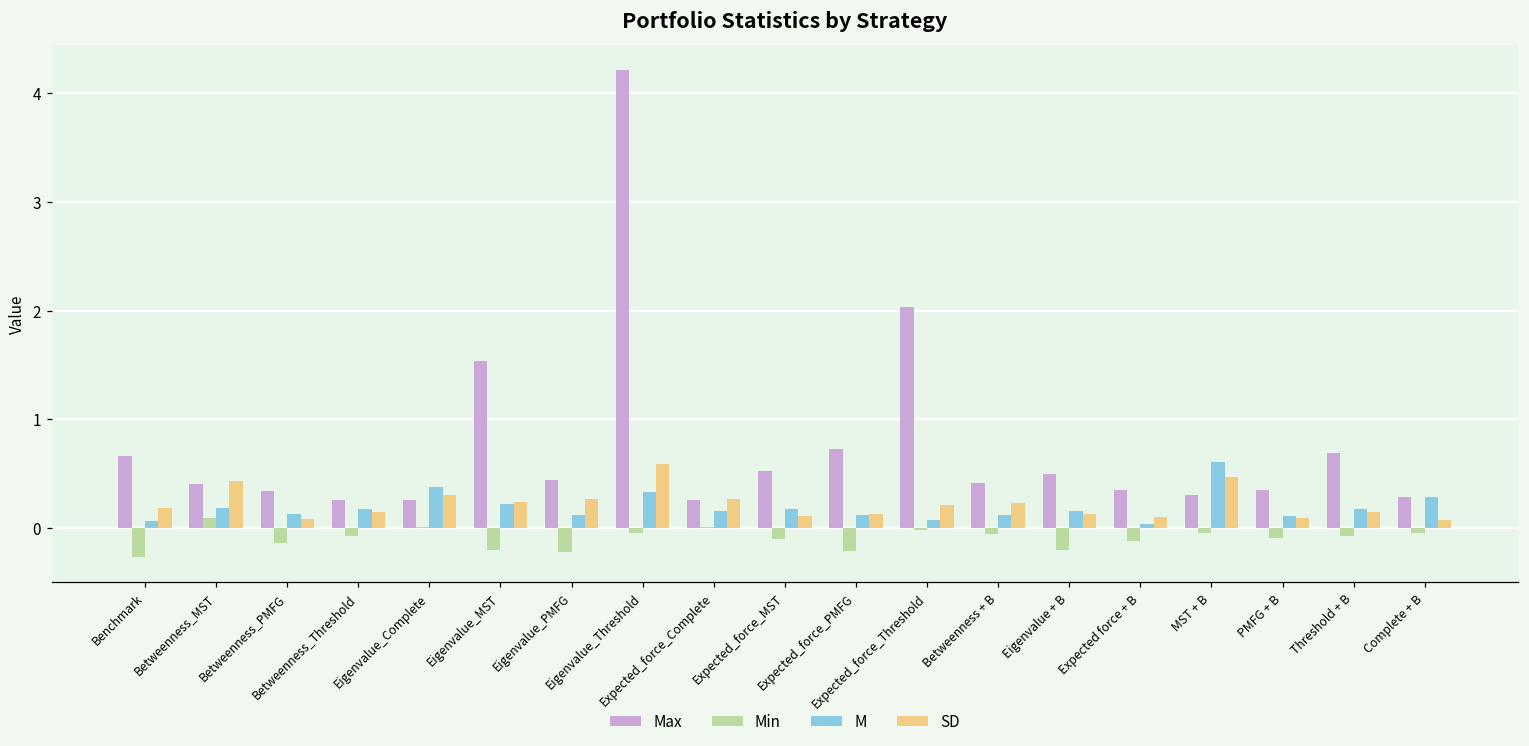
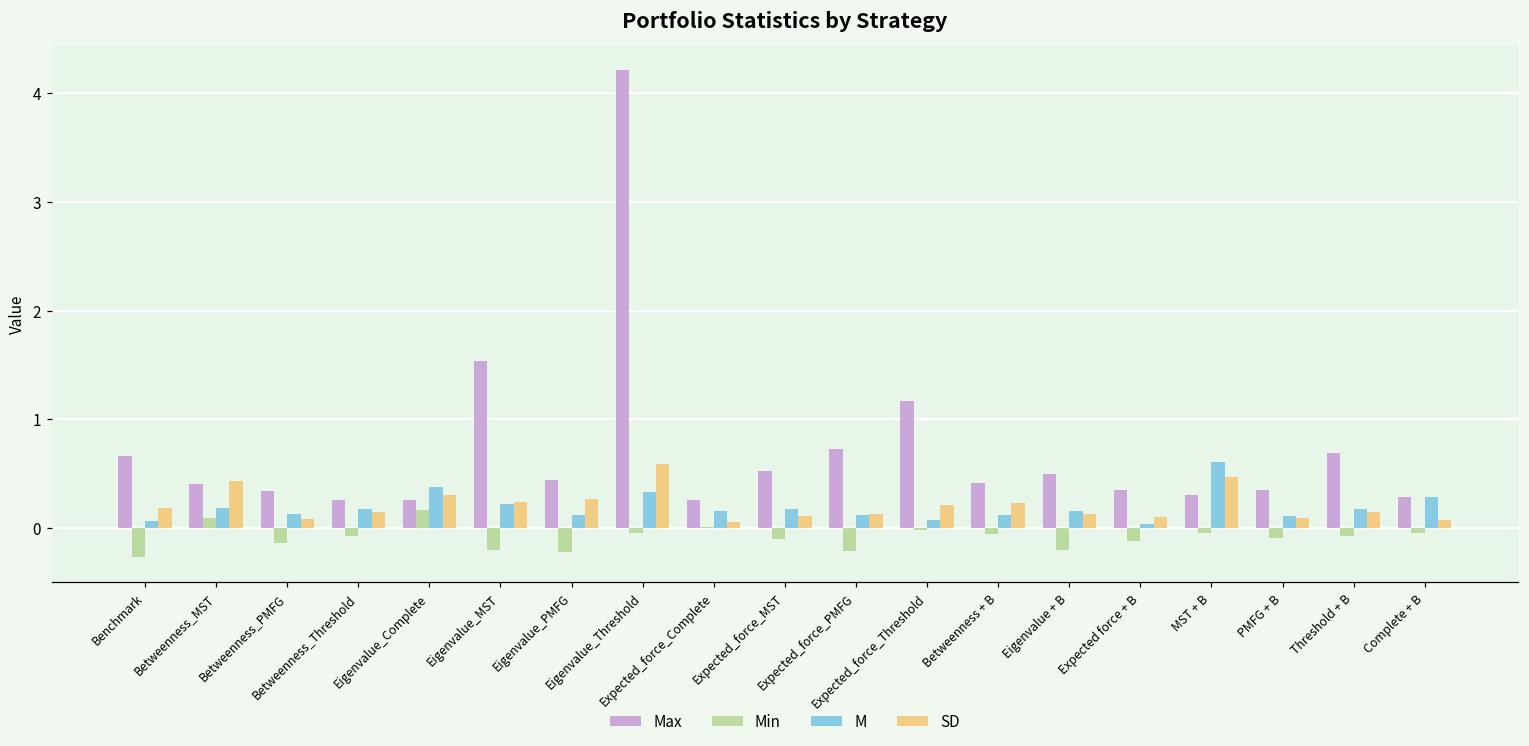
Min, Eigenvalue_Complete: 0.0 -> 0.2
SD, Expected_force_Complete: 0.3 -> 0.1
Max, Expected_force_Threshold: 2.0 -> 1.2
